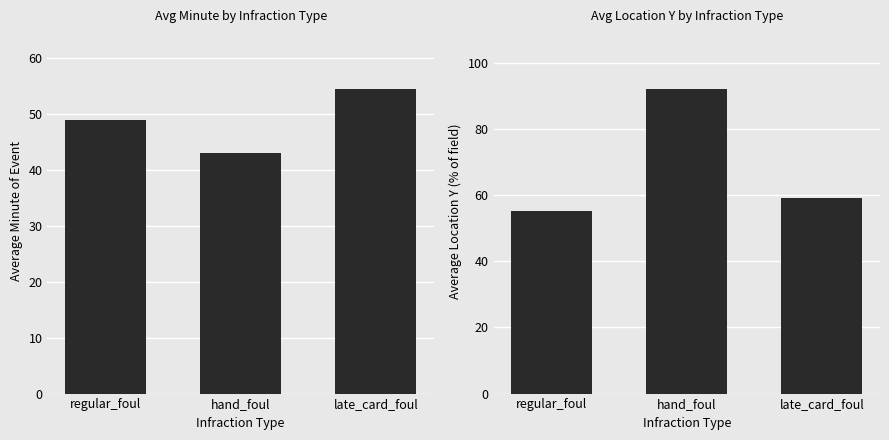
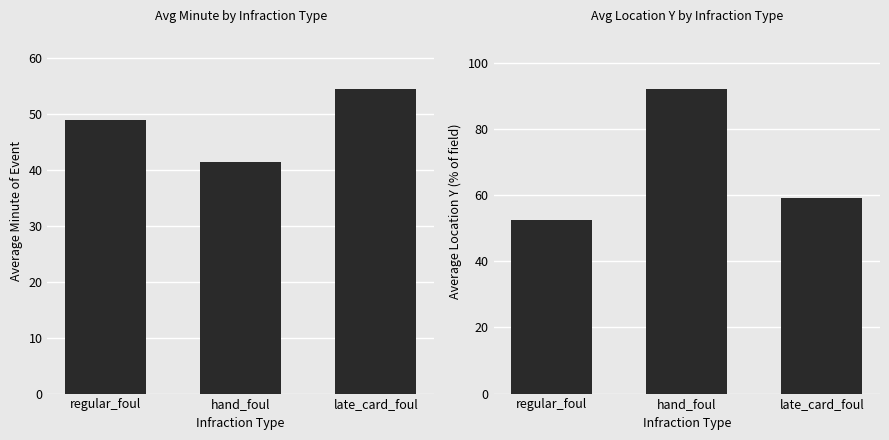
Avg Minute by Infraction Type, hand_foul: 43 -> 41
Avg Location Y by Infraction Type, regular_foul: 55 -> 52
